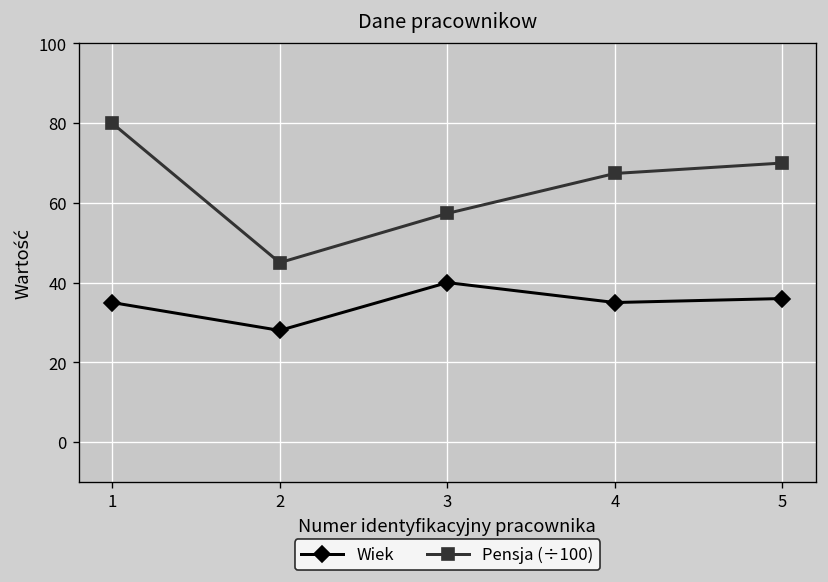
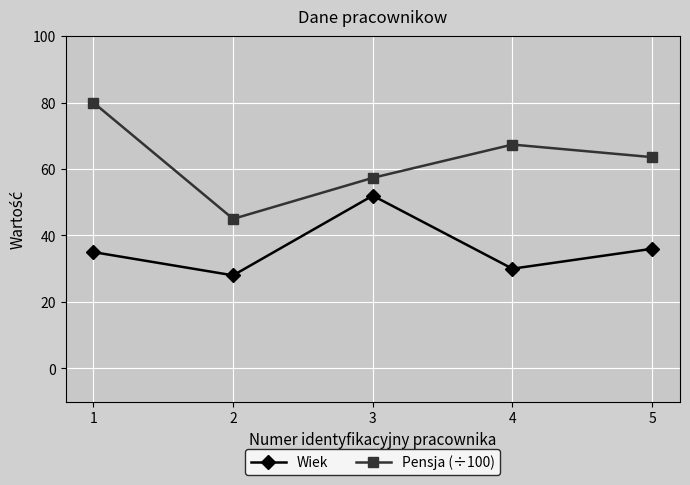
Wiek, 3: 40 -> 52
Wiek, 4: 35 -> 30
Pensja (÷100), 5: 70 -> 64
